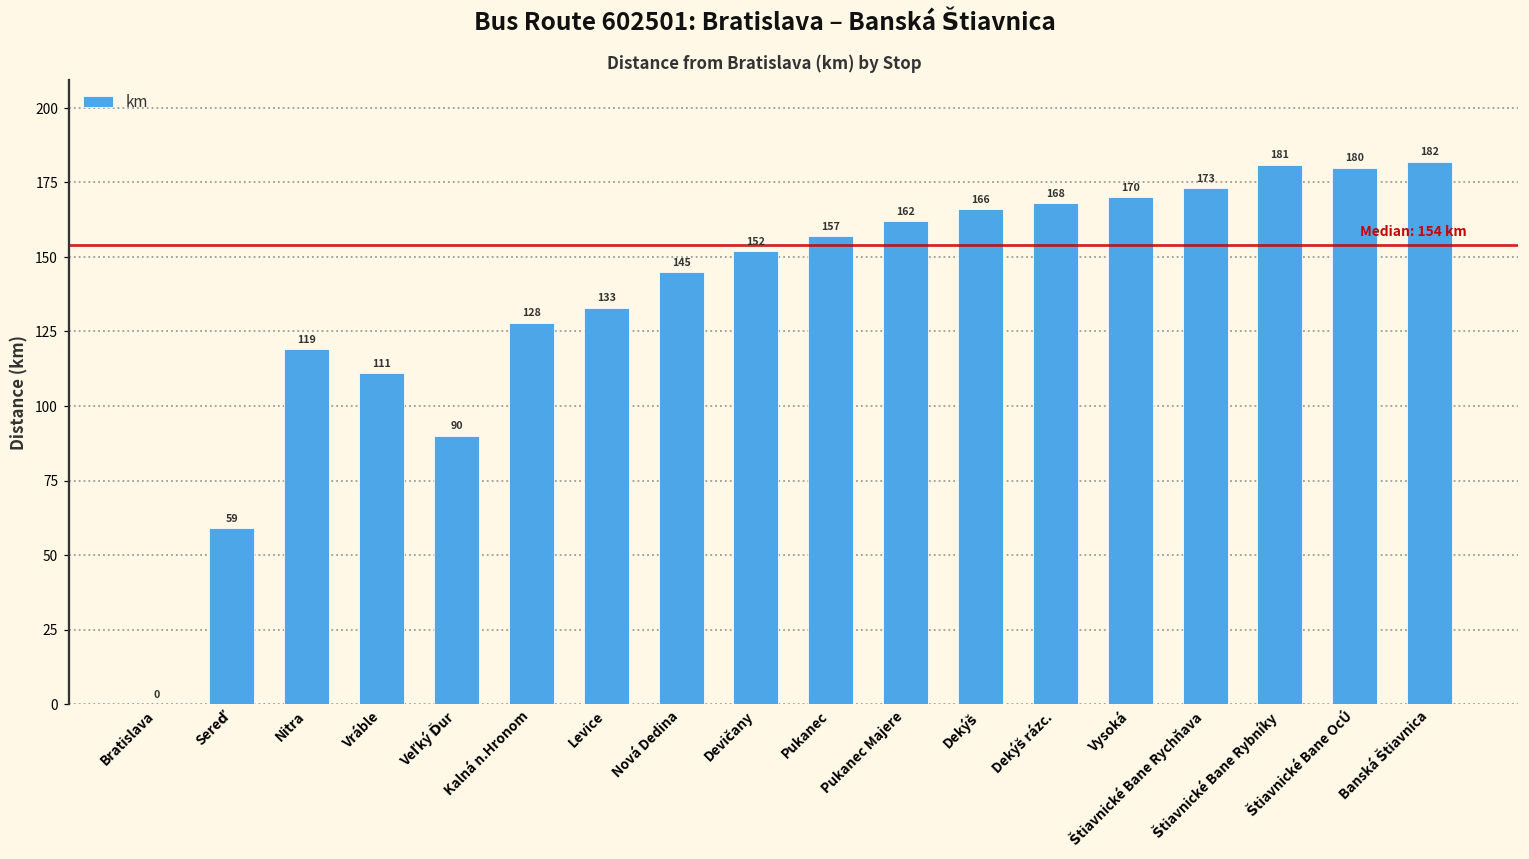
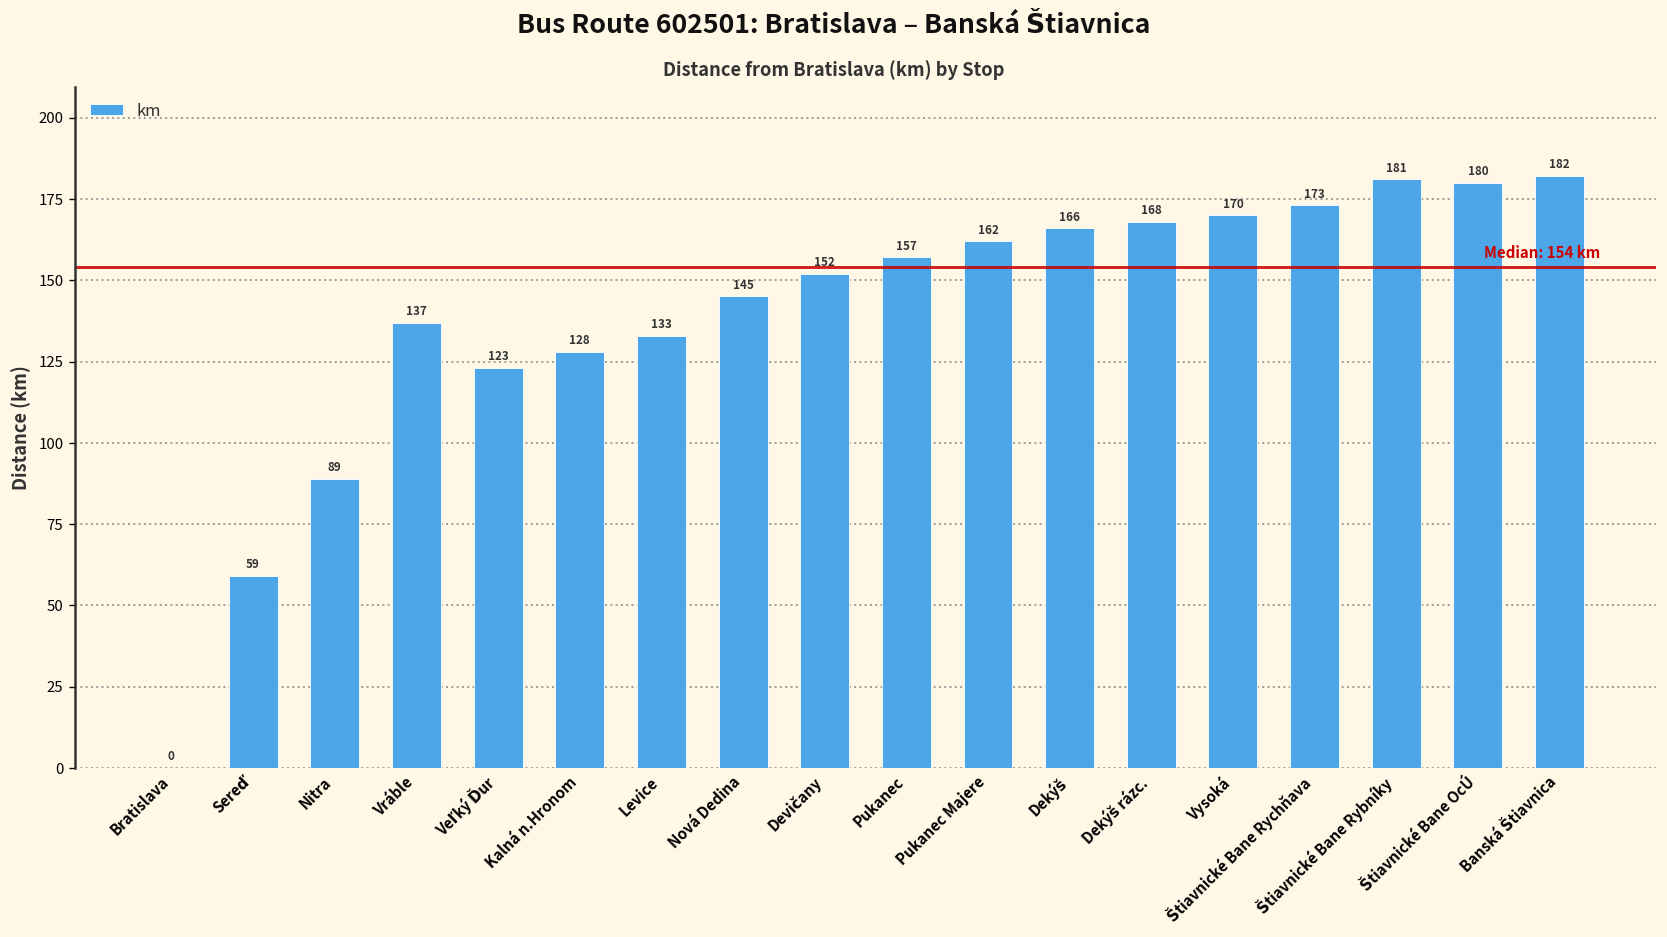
Nitra: 119 -> 89
Vráble: 111 -> 137
Veľký Ďur: 90 -> 123
